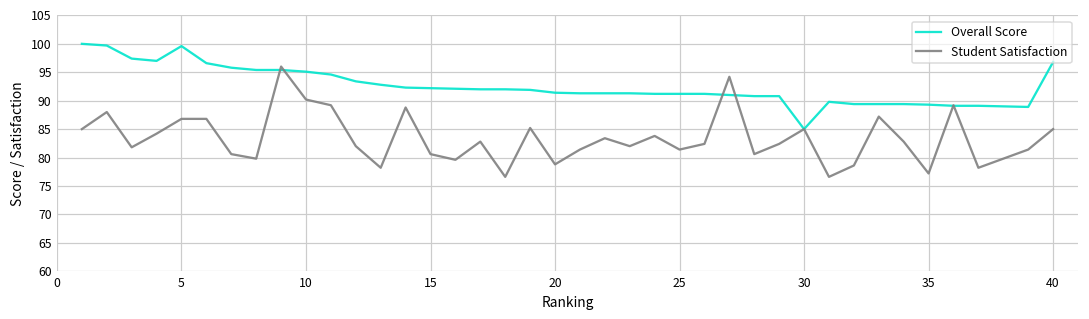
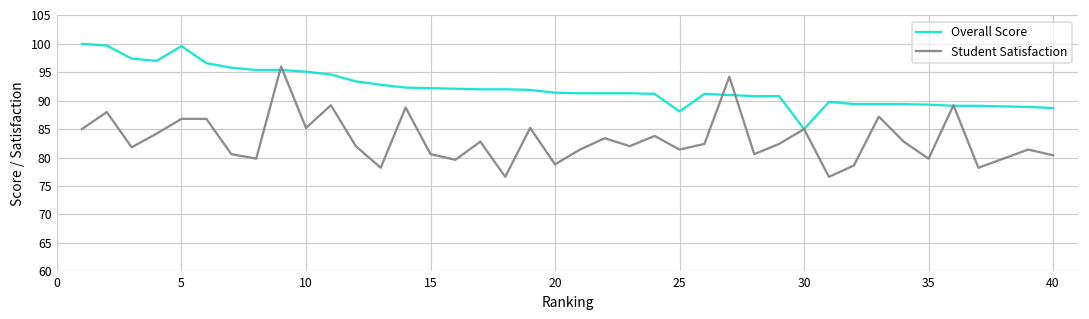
Student Satisfaction, 10: 90 -> 85
Overall Score, 25: 91 -> 88
Student Satisfaction, 35: 77 -> 80
Overall Score, 40: 97 -> 89
Student Satisfaction, 40: 85 -> 80
